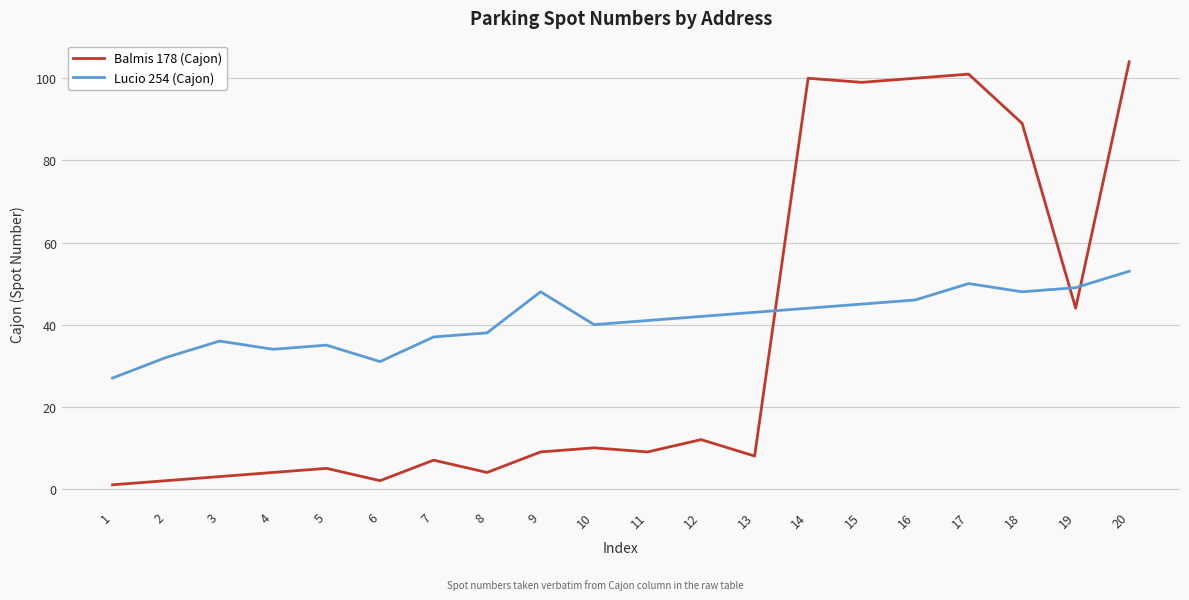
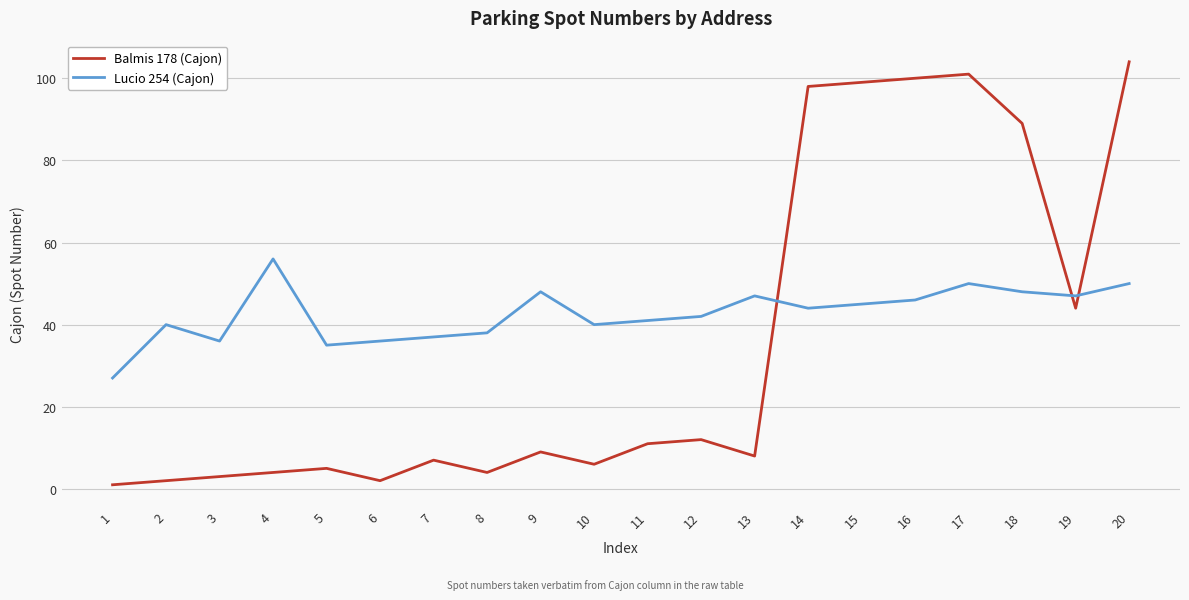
Lucio 254 (Cajon), 2: 32 -> 40
Lucio 254 (Cajon), 4: 34 -> 56
Lucio 254 (Cajon), 6: 31 -> 36
Balmis 178 (Cajon), 10: 10 -> 6
Balmis 178 (Cajon), 11: 9 -> 11
Lucio 254 (Cajon), 13: 43 -> 47
Balmis 178 (Cajon), 14: 100 -> 98
Lucio 254 (Cajon), 19: 49 -> 47
Lucio 254 (Cajon), 20: 53 -> 50
